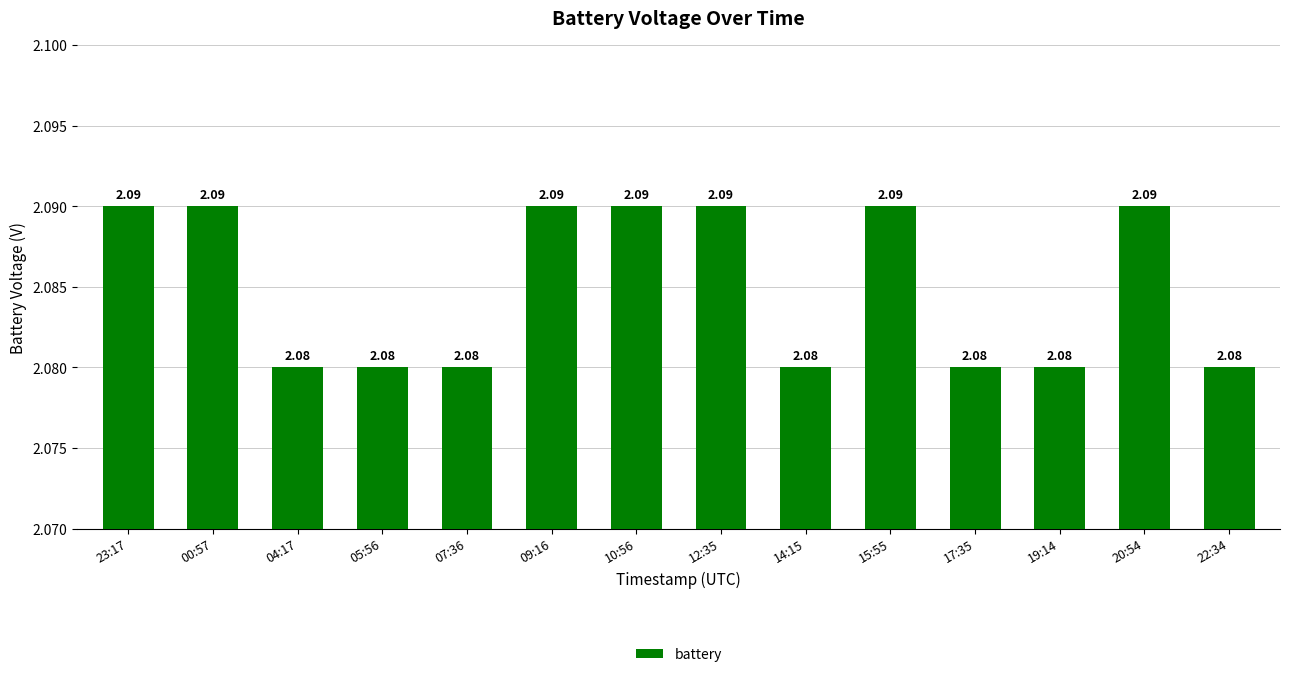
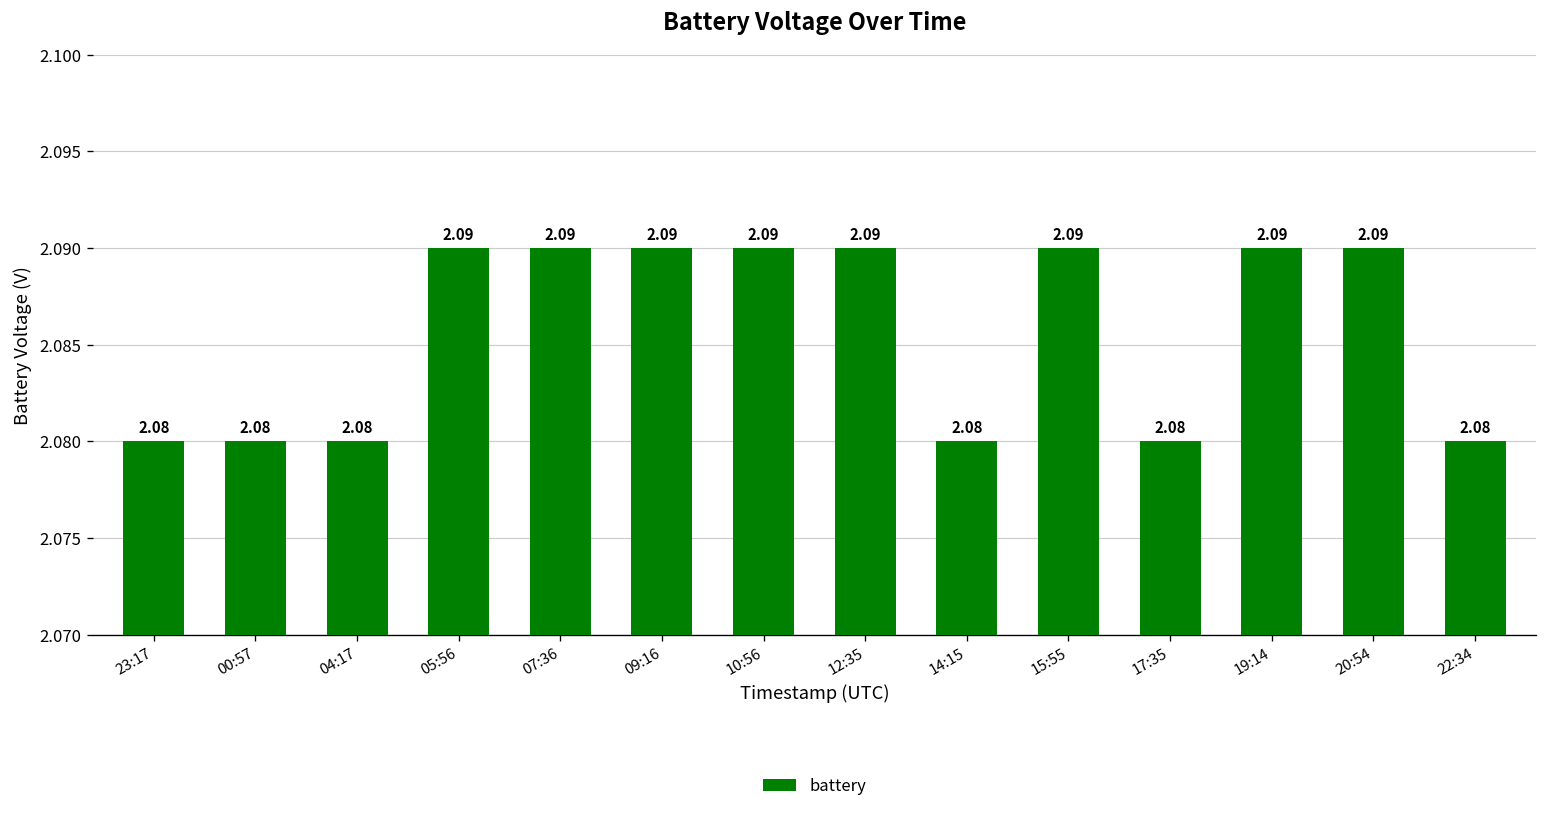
23:17: 2.09 -> 2.08
00:57: 2.09 -> 2.08
05:56: 2.08 -> 2.09
07:36: 2.08 -> 2.09
19:14: 2.08 -> 2.09
